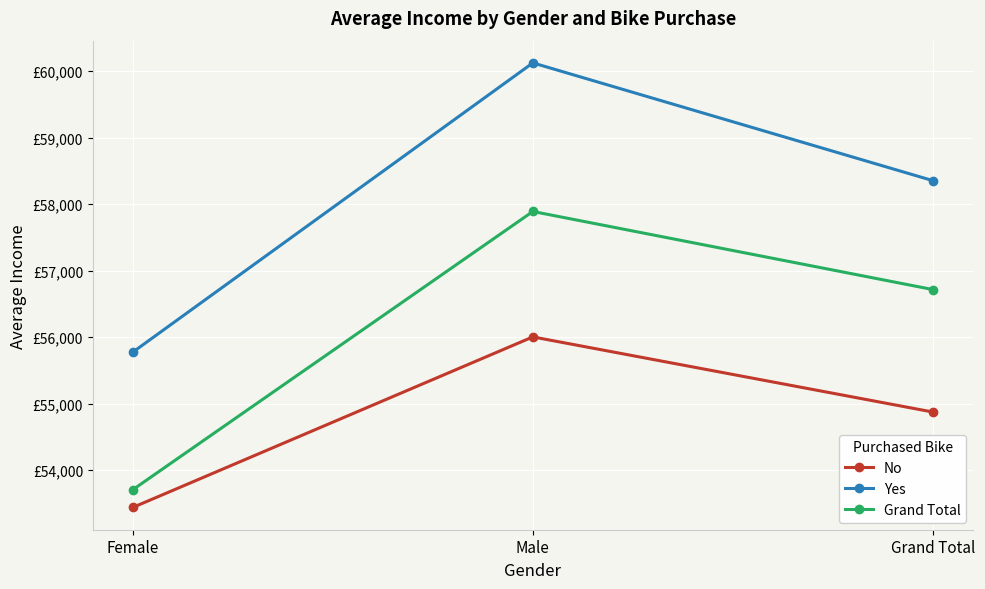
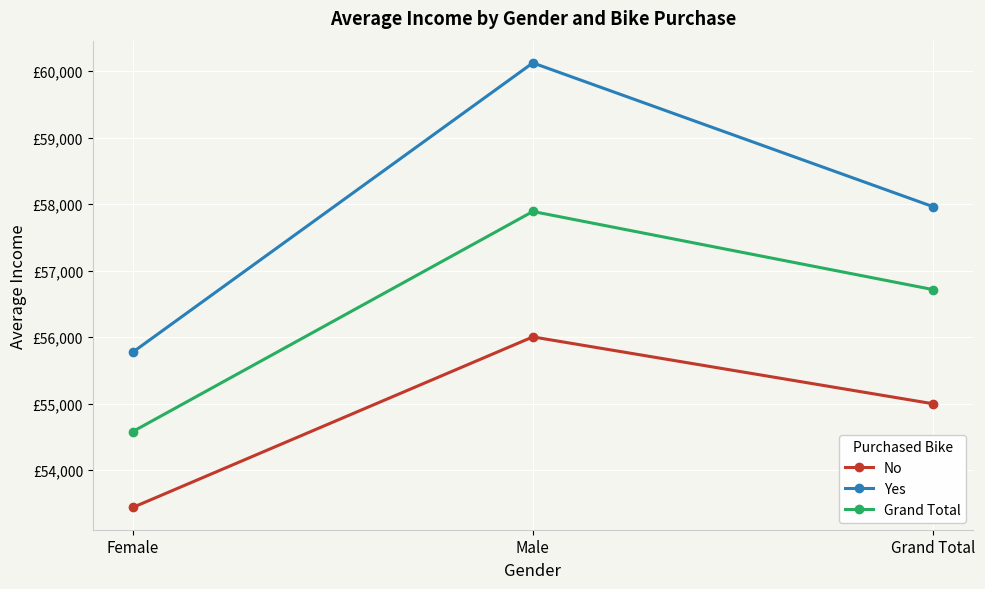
Grand Total, Female: £53,700 -> £54,600
No, Grand Total: £54,900 -> £55,000
Yes, Grand Total: £58,400 -> £58,000
